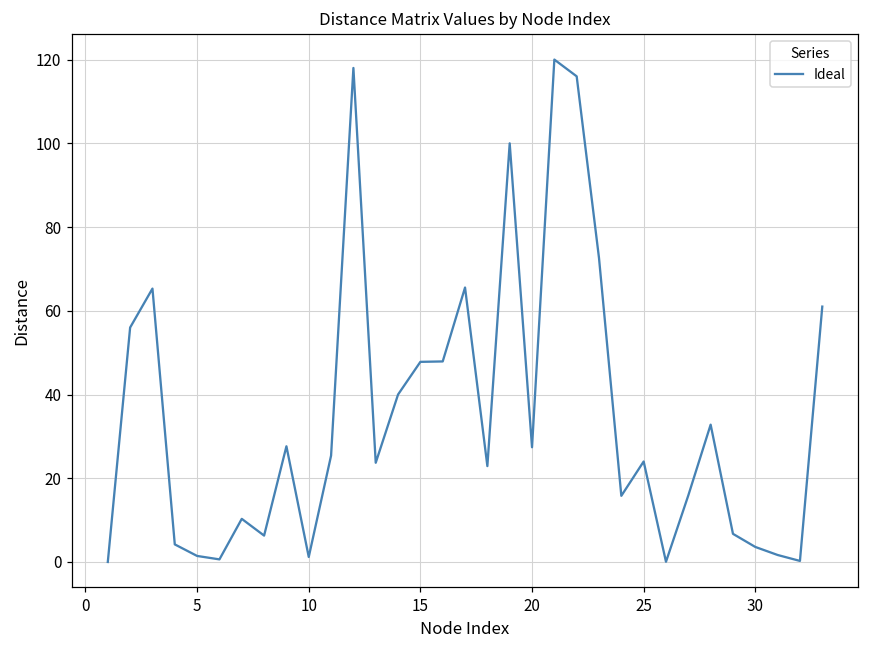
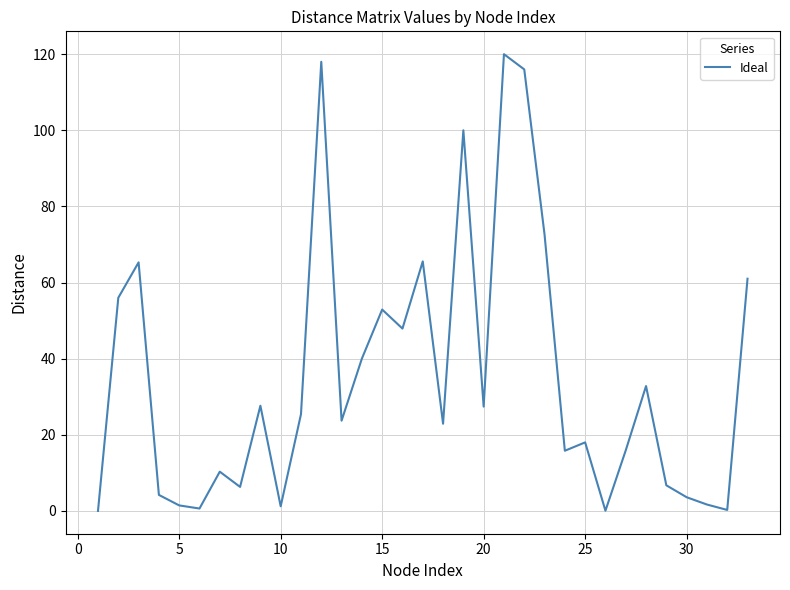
15: 48 -> 53
25: 24 -> 18
